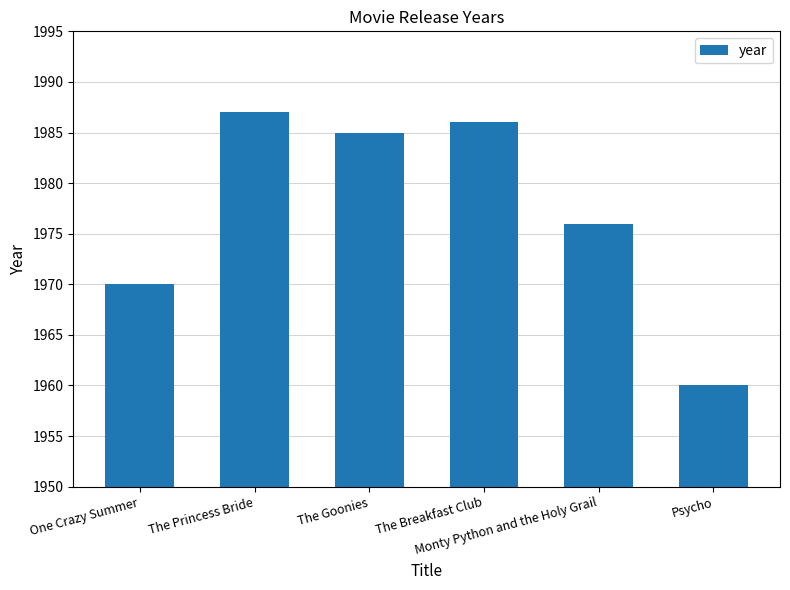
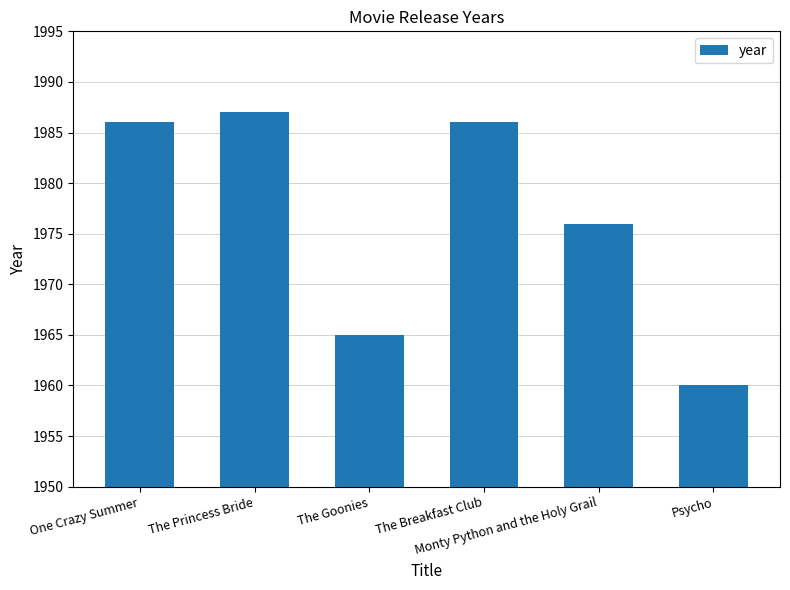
One Crazy Summer: 1970 -> 1986
The Goonies: 1985 -> 1965
